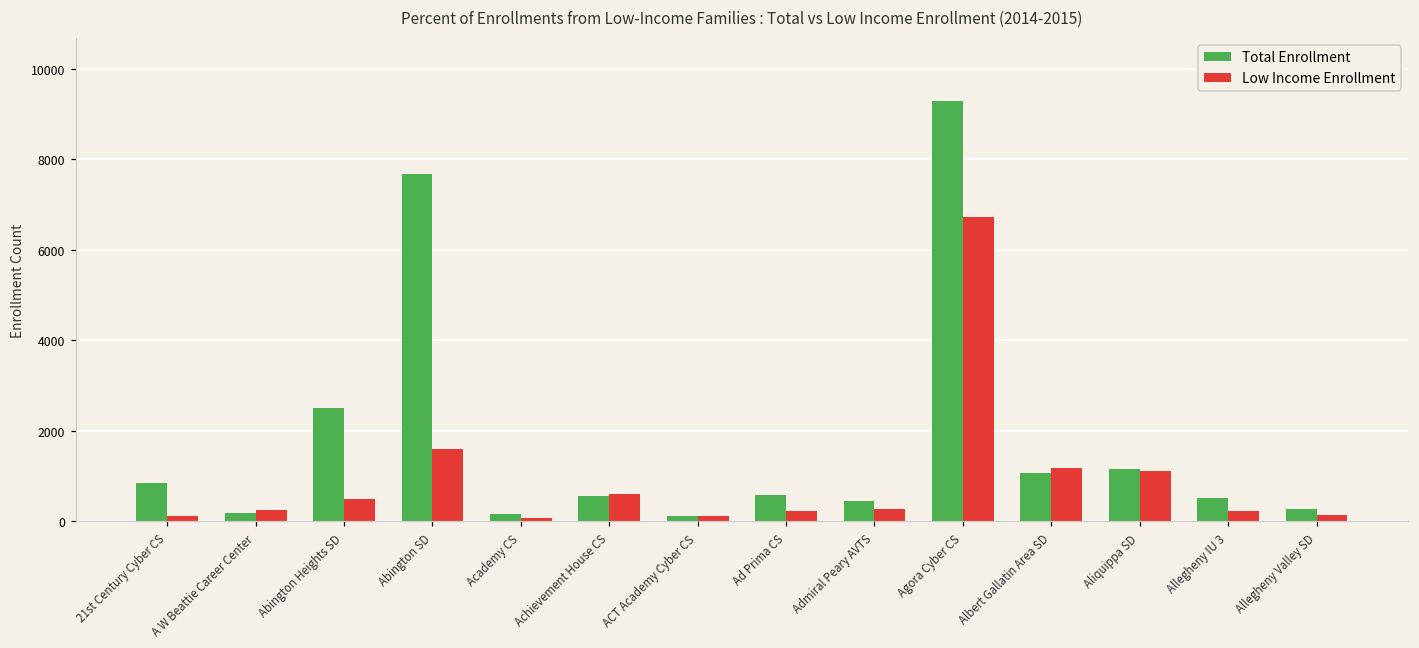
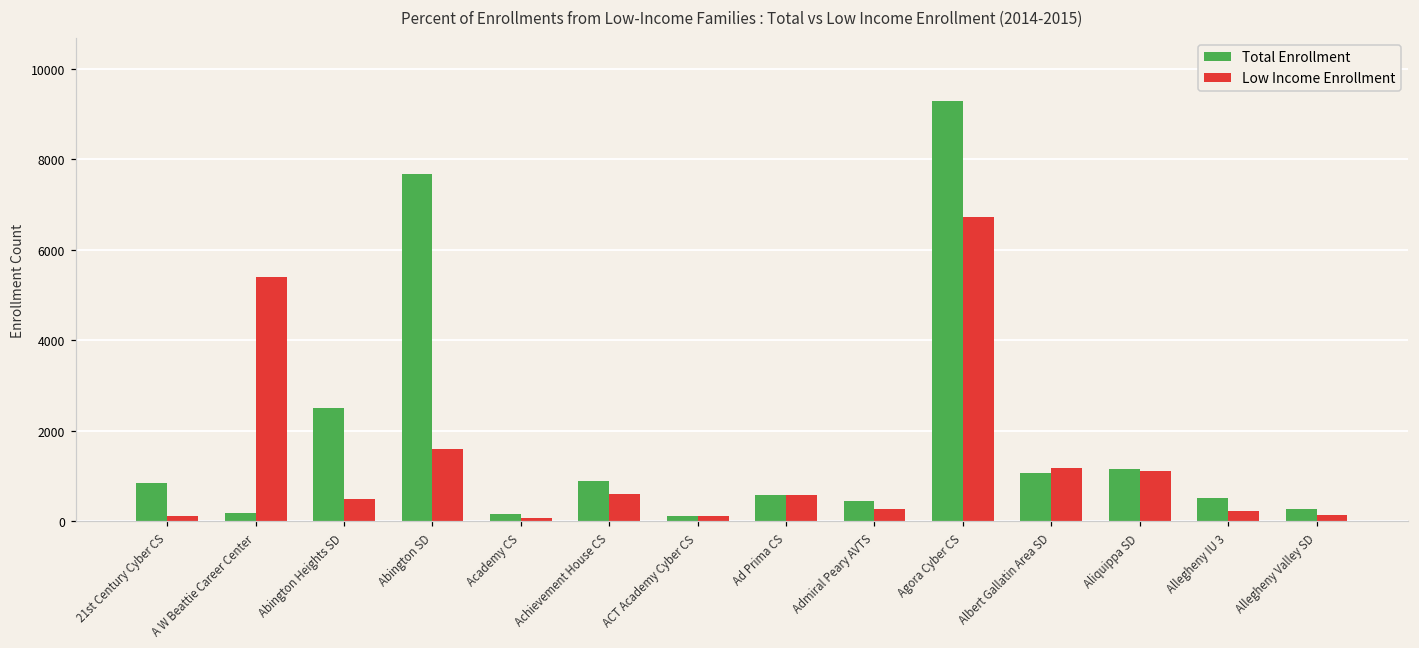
Low Income Enrollment, A W Beattie Career Center: 300 -> 5400
Total Enrollment, Achievement House CS: 600 -> 900
Low Income Enrollment, Ad Prima CS: 200 -> 600
